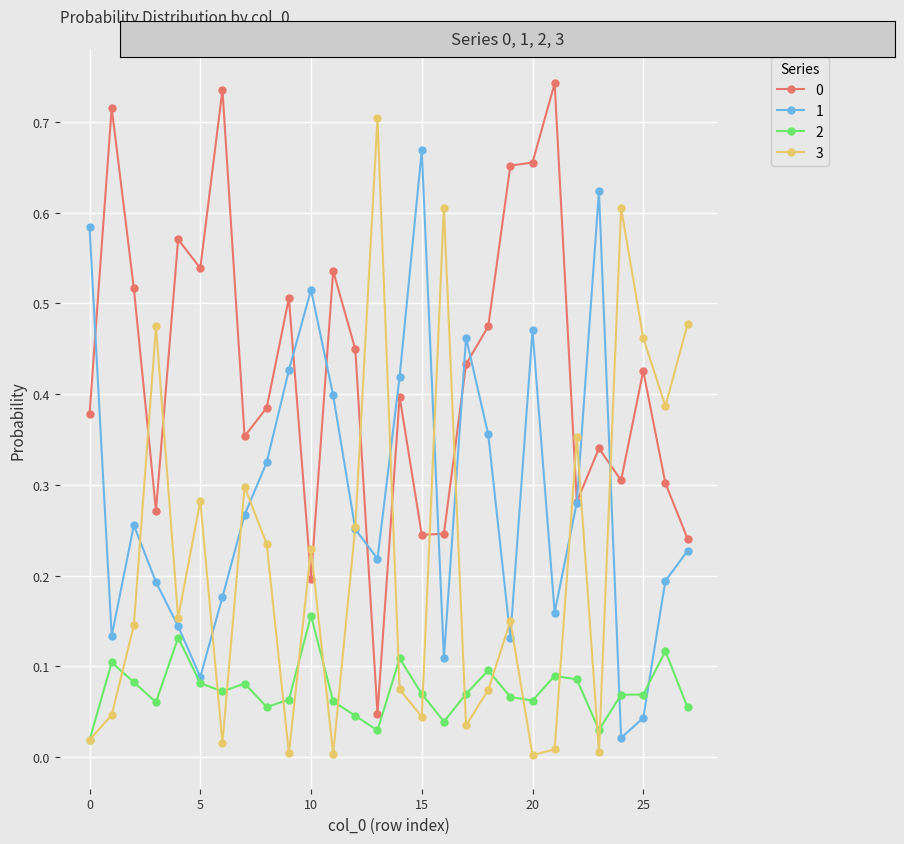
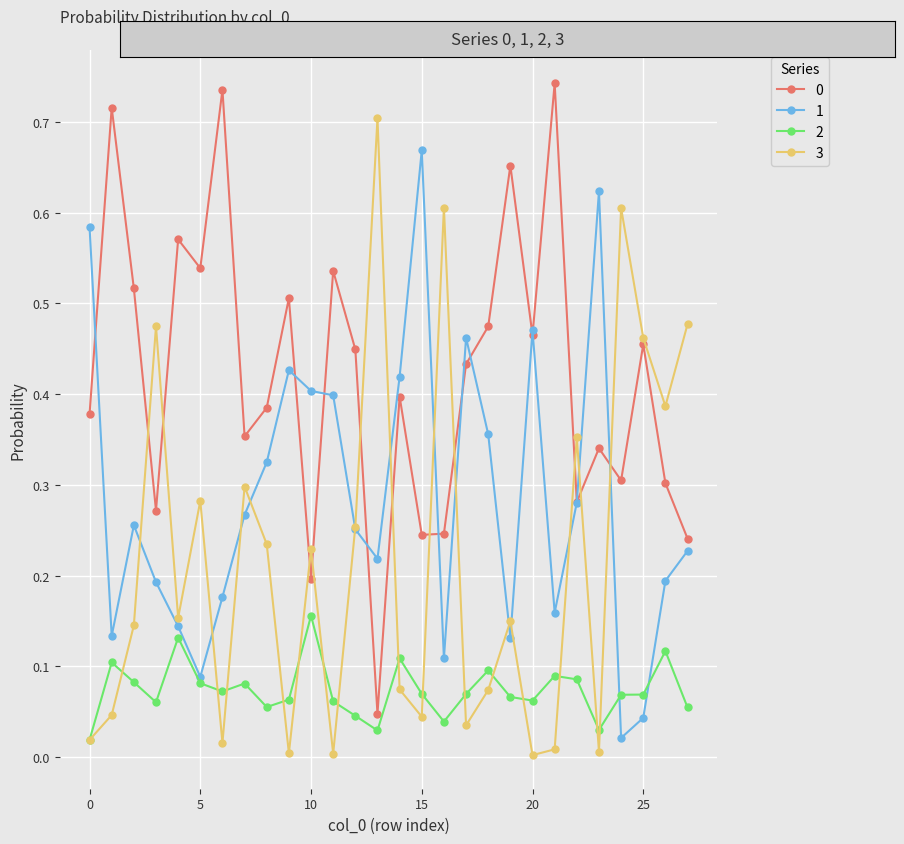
1, 10: 0.51 -> 0.40
0, 20: 0.66 -> 0.46
0, 25: 0.43 -> 0.45
